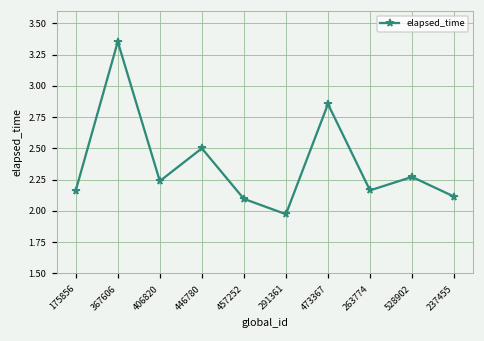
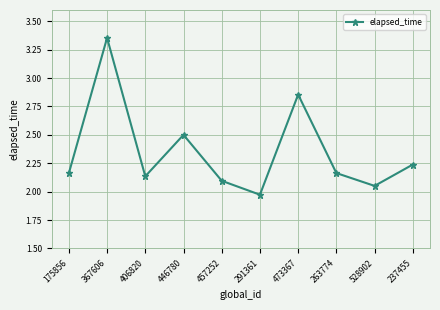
406820: 2.24 -> 2.13
528902: 2.27 -> 2.05
237455: 2.11 -> 2.24
